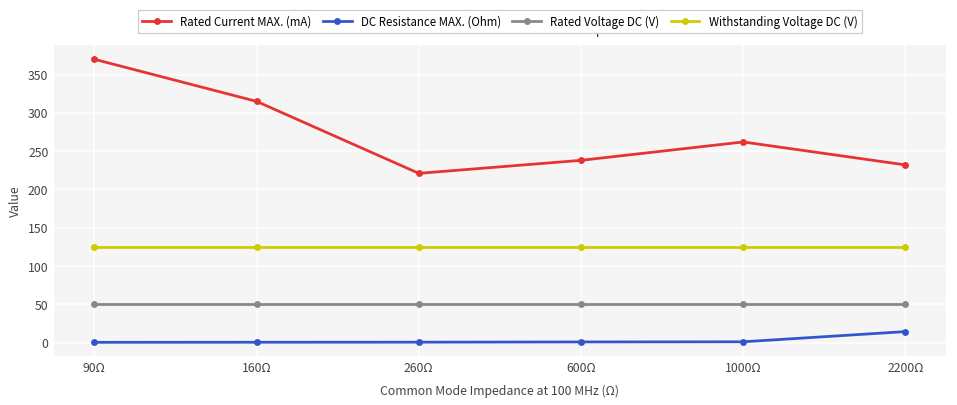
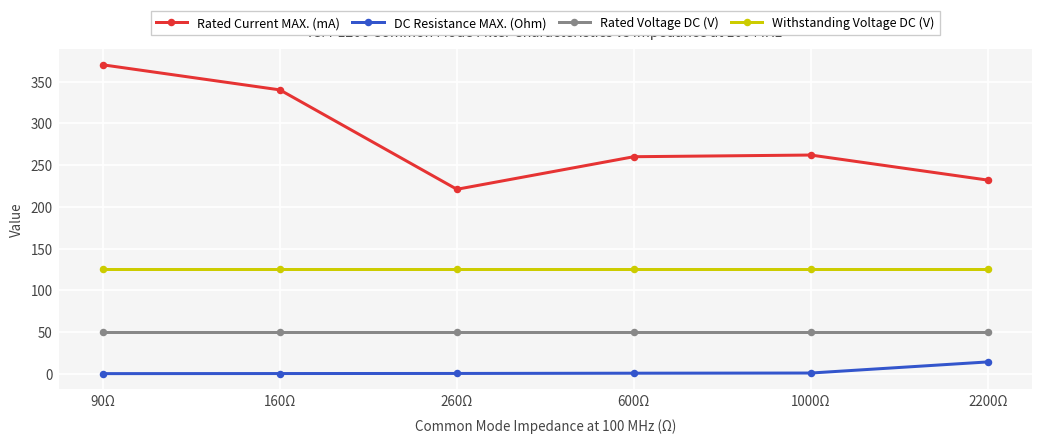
Rated Current MAX. (mA), 160Ω: 320 -> 340
Rated Current MAX. (mA), 600Ω: 240 -> 260
